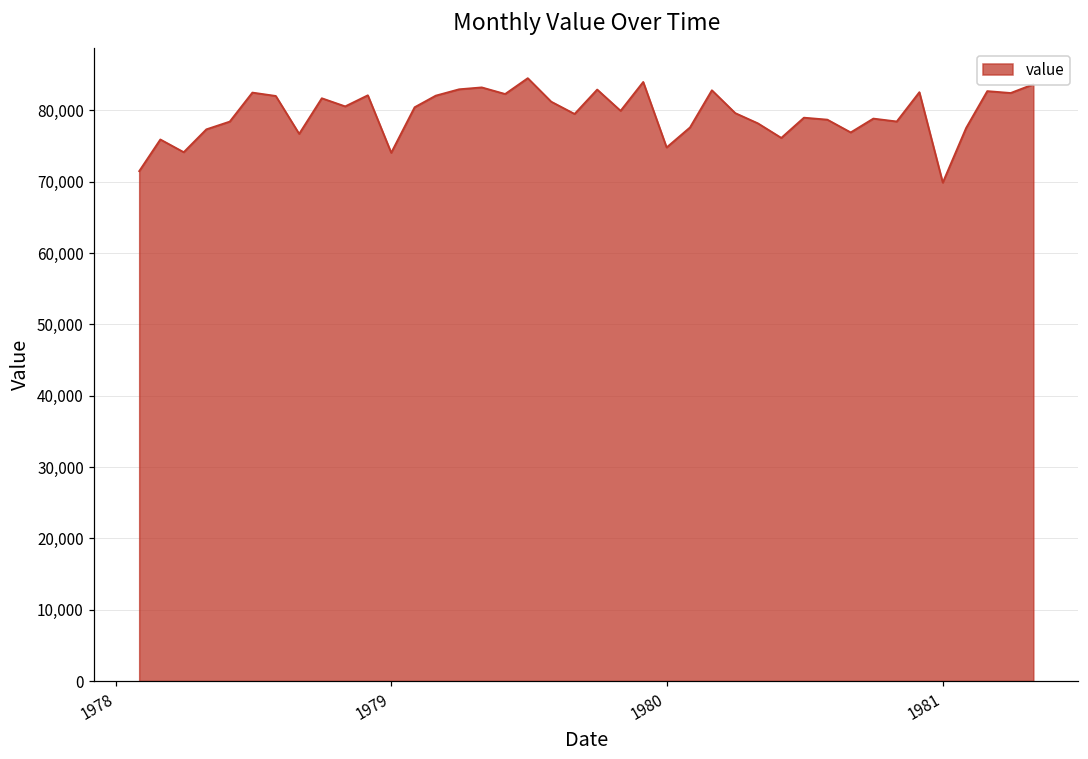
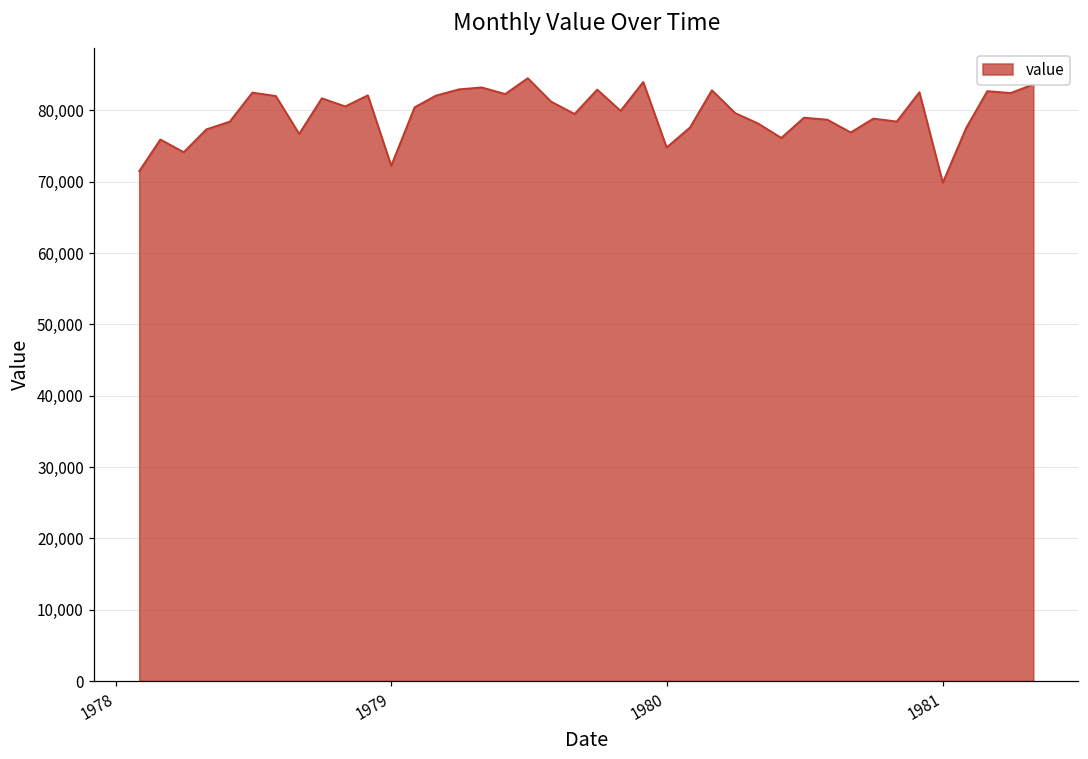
1979: 74,000 -> 72,000
